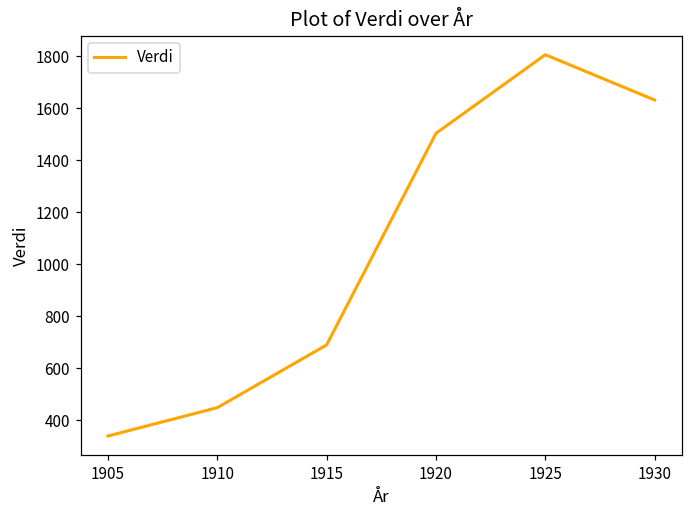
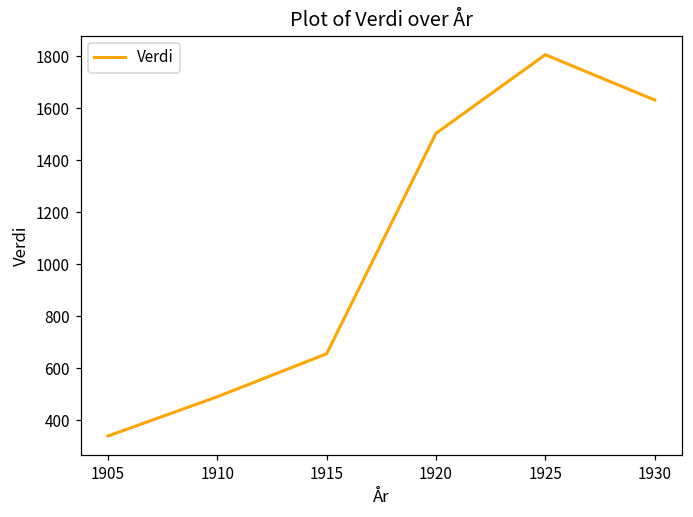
1910: 450 -> 490
1915: 690 -> 660
